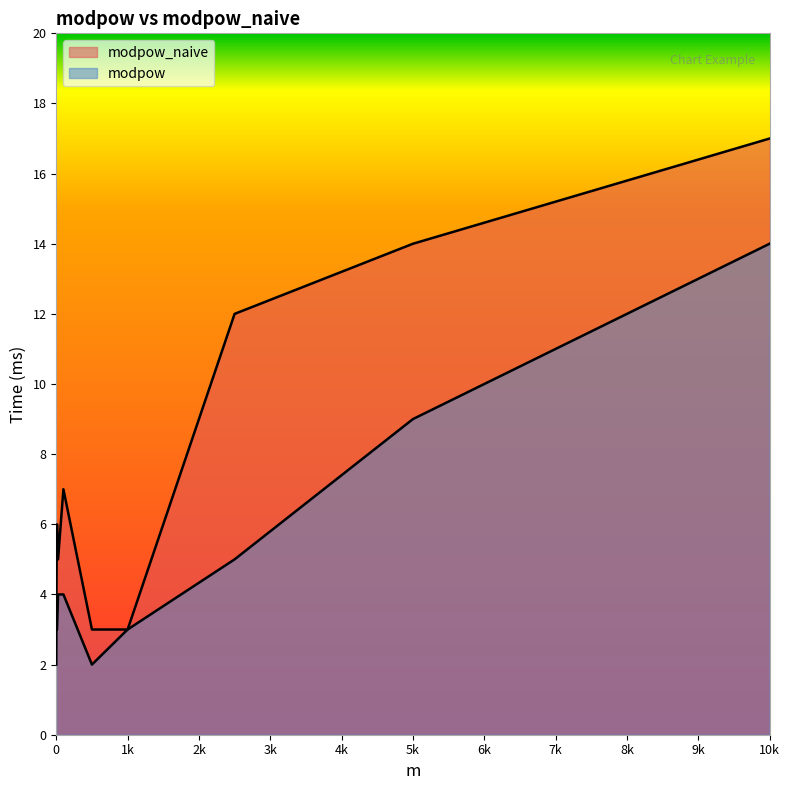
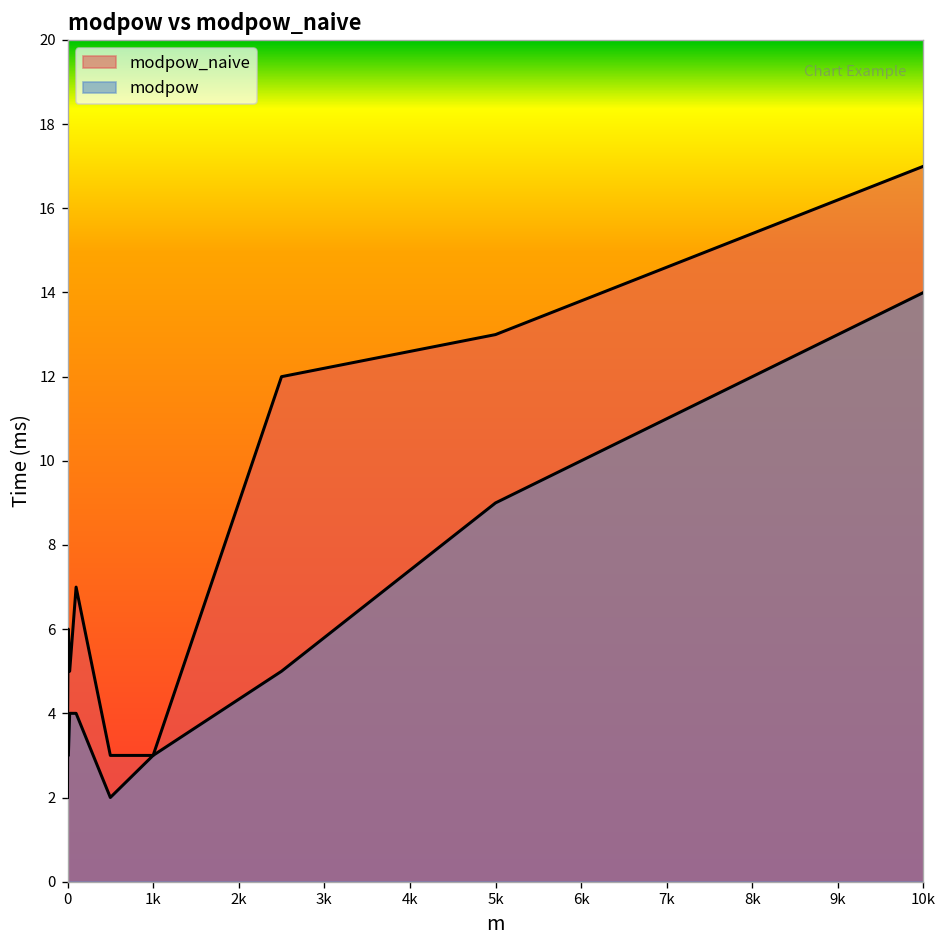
modpow_naive, 5k: 14 -> 13
